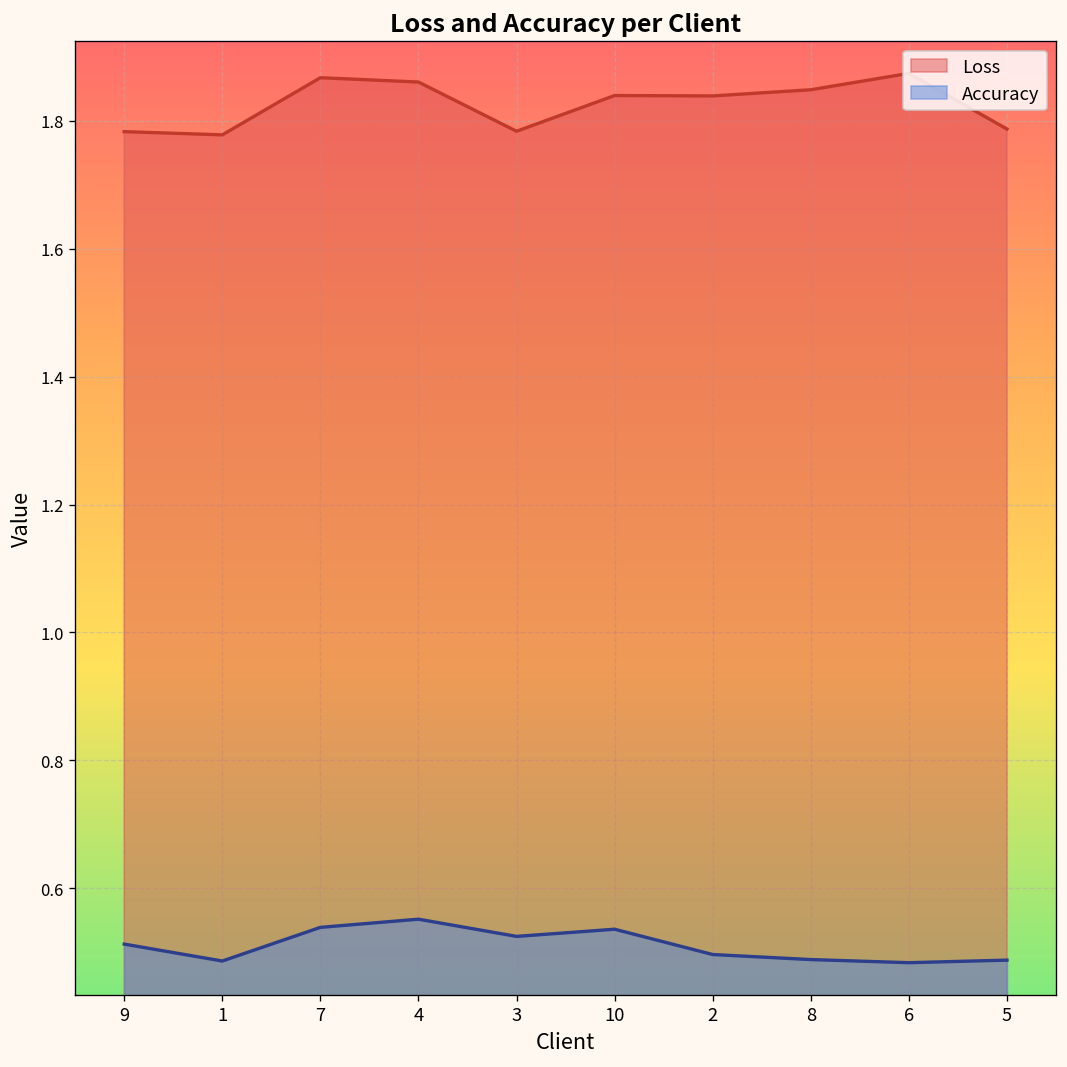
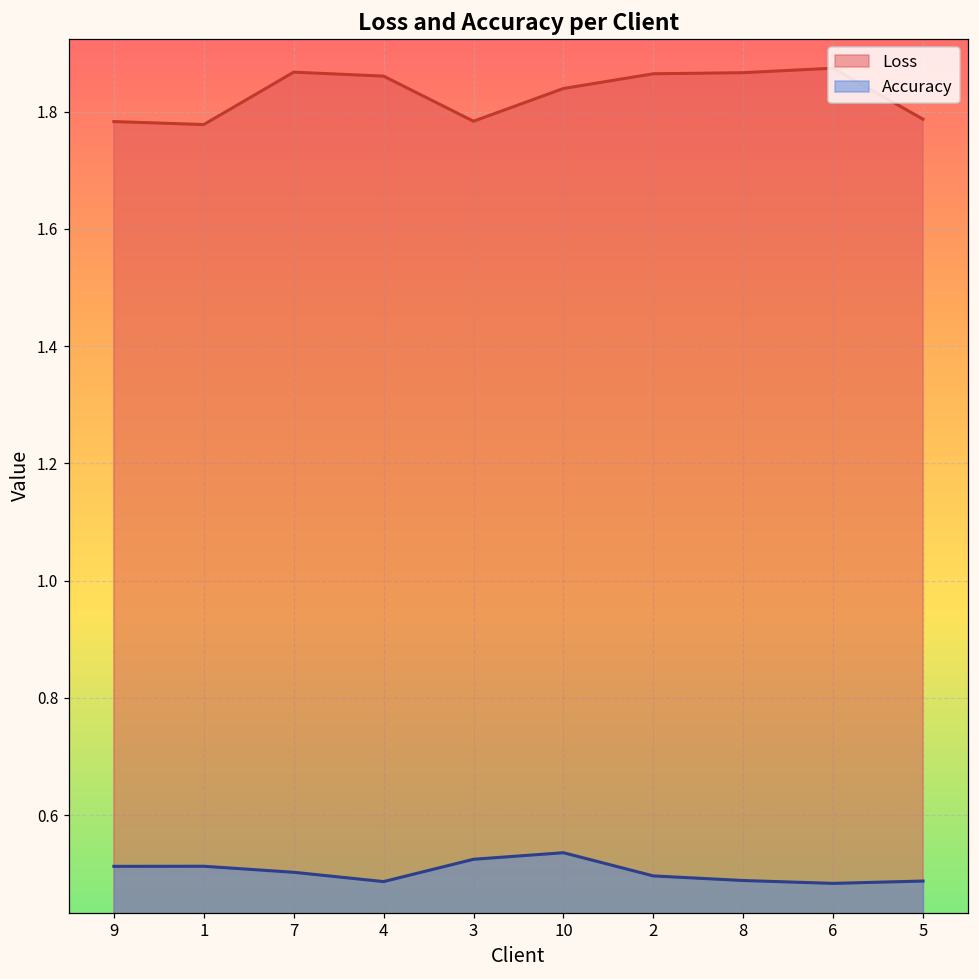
Accuracy, 1: 0.49 -> 0.51
Accuracy, 7: 0.54 -> 0.50
Accuracy, 4: 0.55 -> 0.49
Loss, 2: 1.84 -> 1.86
Loss, 8: 1.85 -> 1.87
